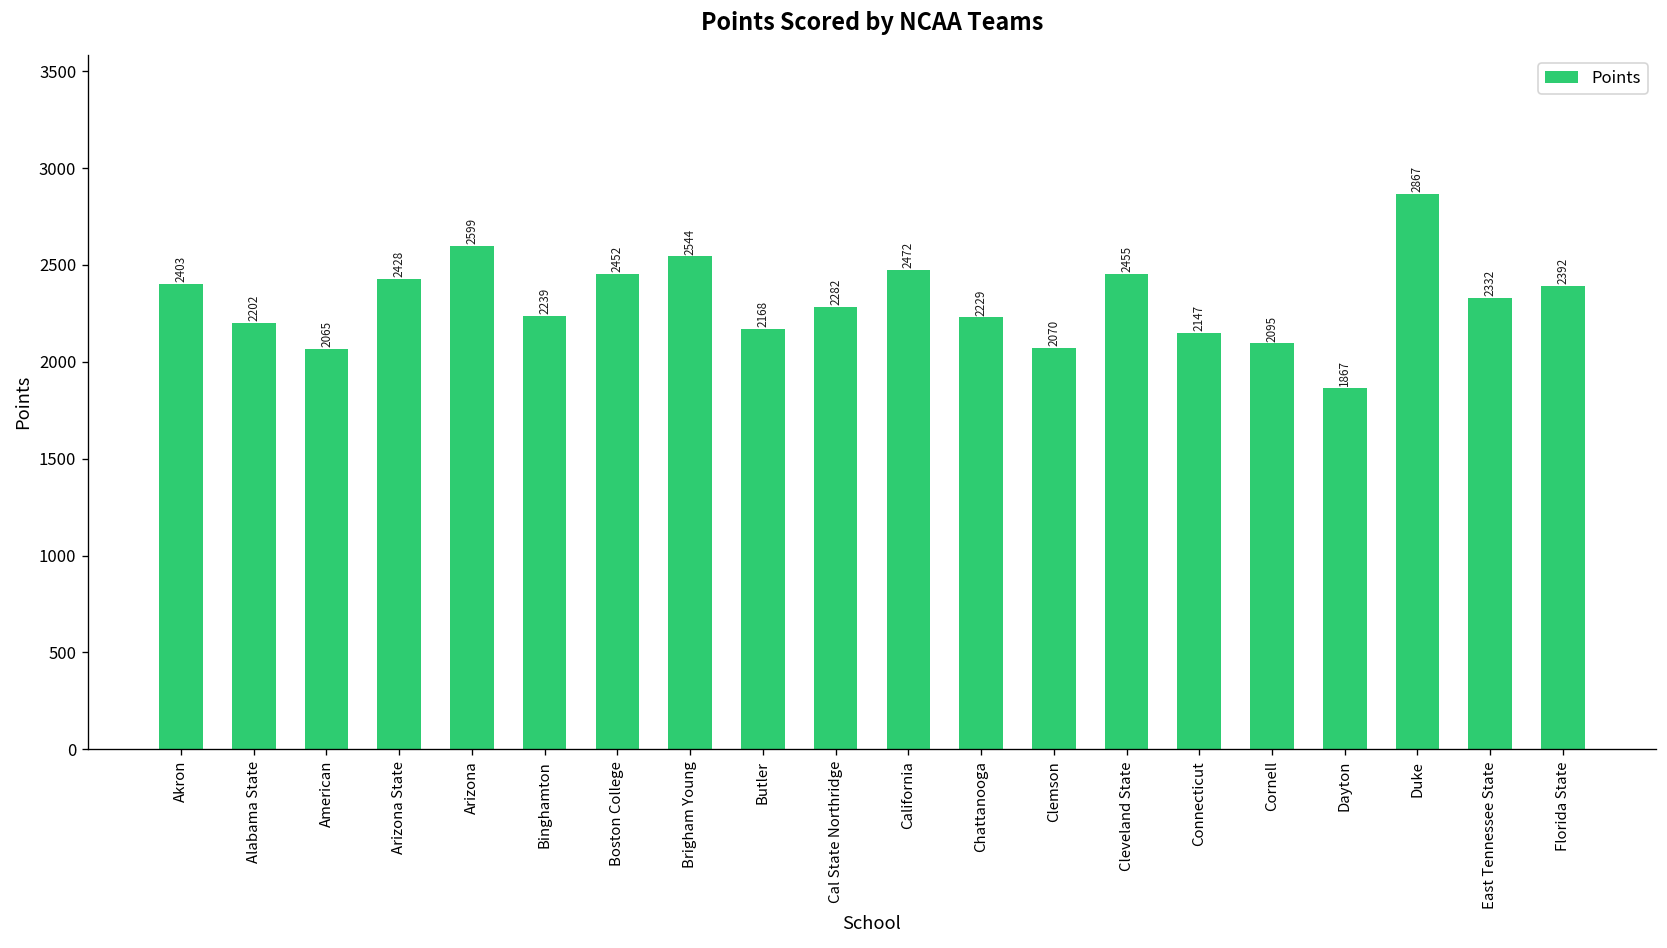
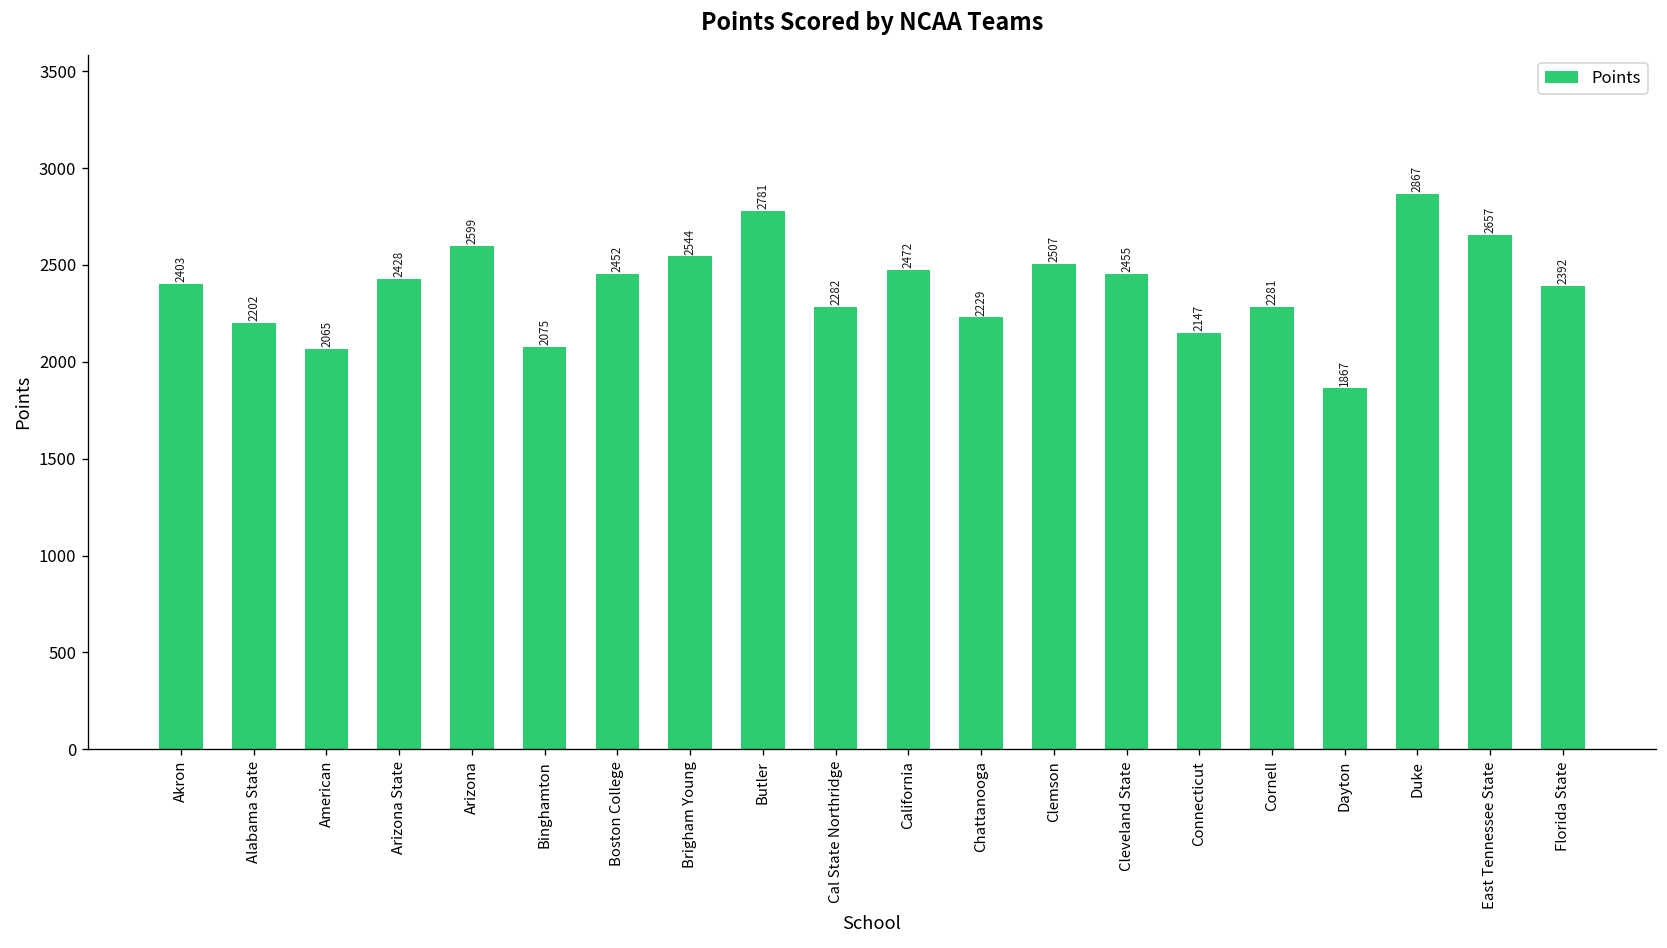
Binghamton: 2239 -> 2075
Butler: 2168 -> 2781
Clemson: 2070 -> 2507
Cornell: 2095 -> 2281
East Tennessee State: 2332 -> 2657
